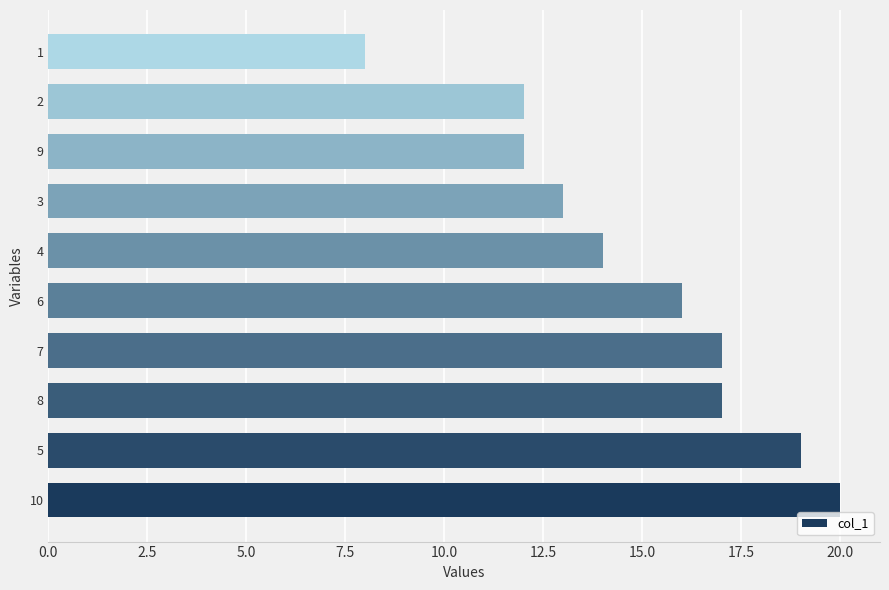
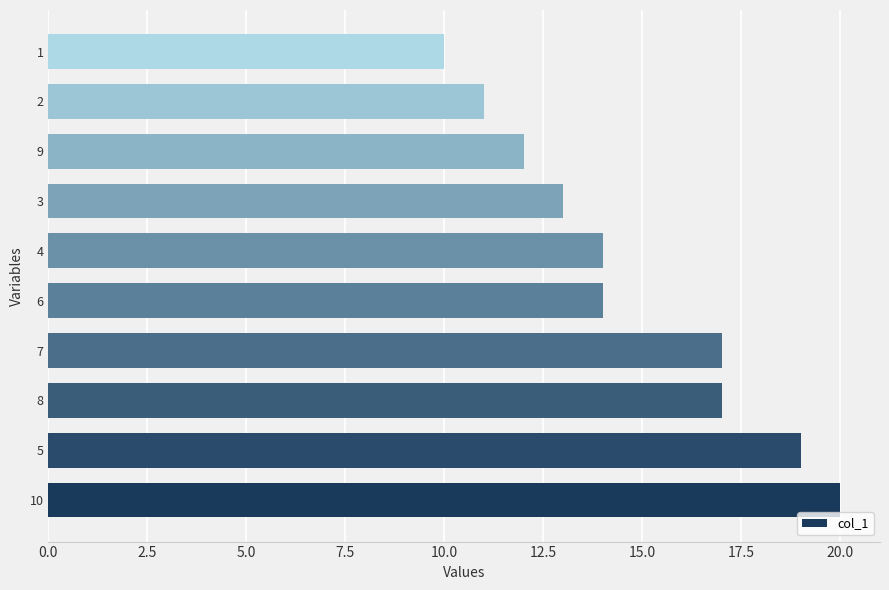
1: 8 -> 10
2: 12 -> 11
6: 16 -> 14
